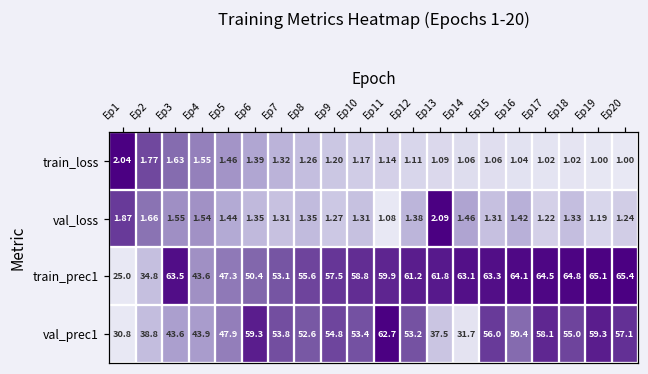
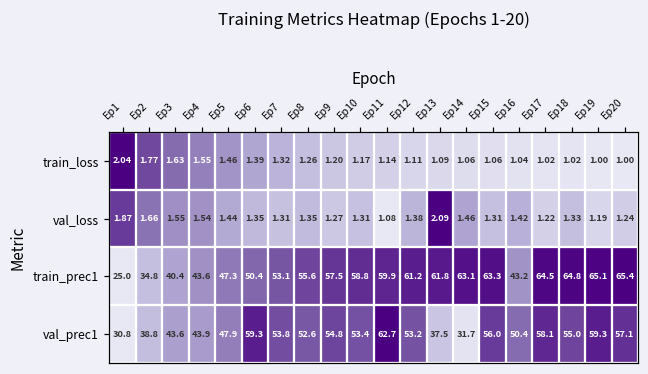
train_prec1, Ep3: 63.5 -> 40.4
train_prec1, Ep16: 64.1 -> 43.2
